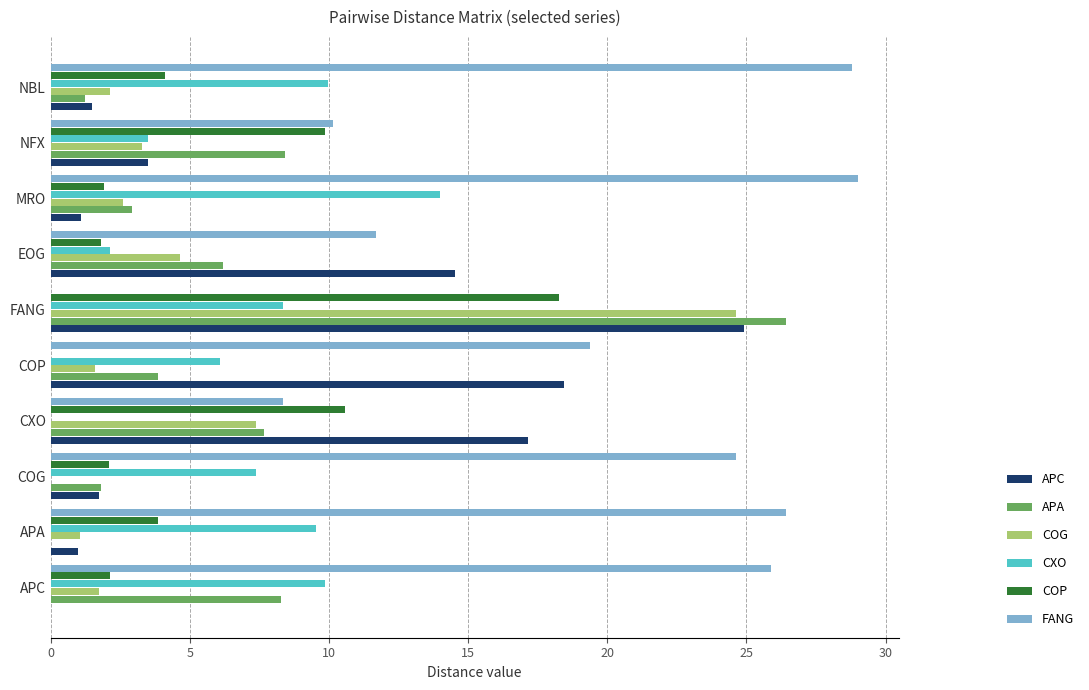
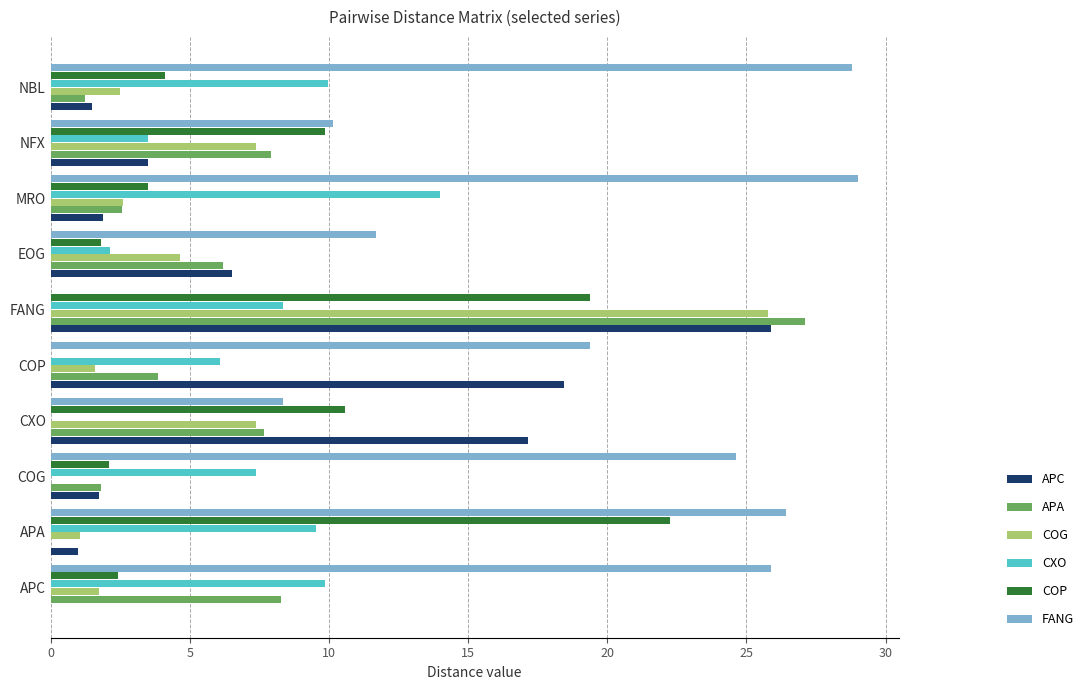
COG, NBL: 2.1 -> 2.5
COG, NFX: 3.3 -> 7.4
APA, NFX: 8.4 -> 7.9
COP, MRO: 1.9 -> 3.5
APA, MRO: 2.9 -> 2.6
APC, MRO: 1.1 -> 1.9
APC, EOG: 14.5 -> 6.5
COP, FANG: 18.3 -> 19.4
COG, FANG: 24.6 -> 25.8
APA, FANG: 26.4 -> 27.1
APC, FANG: 24.9 -> 25.9
COP, APA: 3.9 -> 22.3
COP, APC: 2.1 -> 2.4
